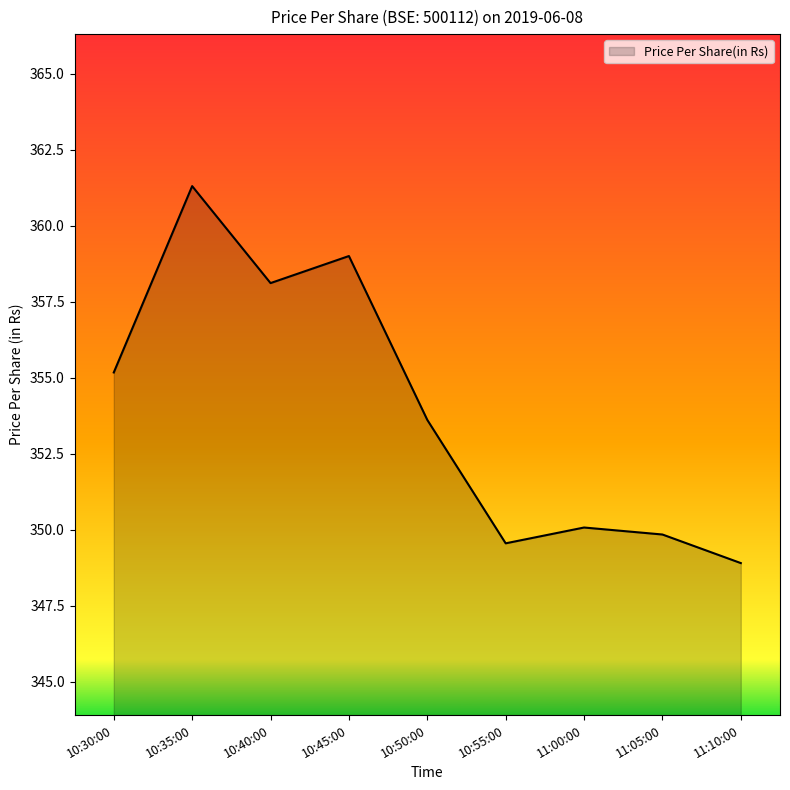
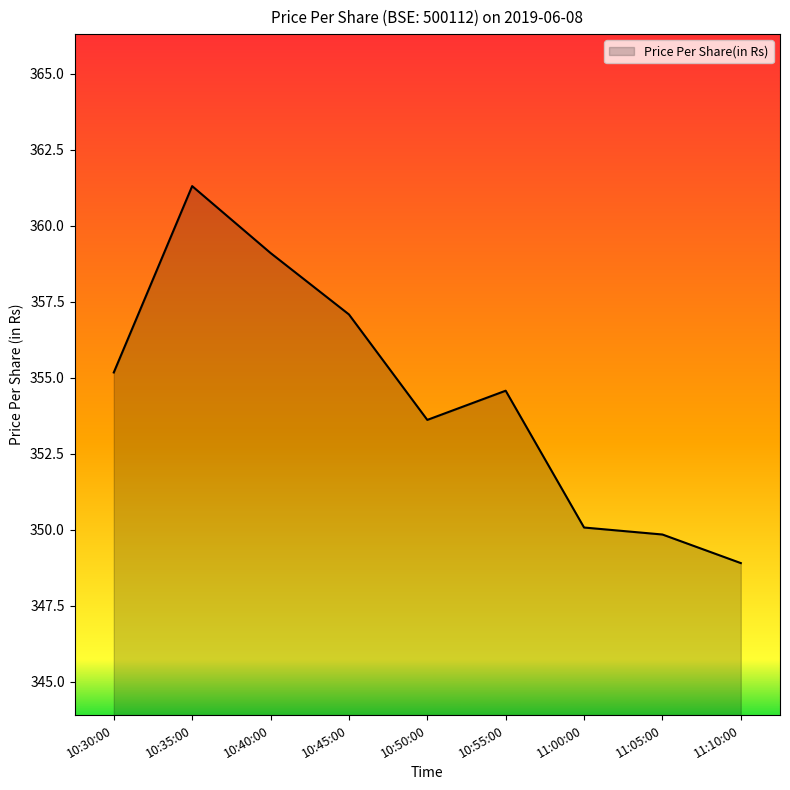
10:40:00: 358.1 -> 359.1
10:45:00: 359.0 -> 357.1
10:55:00: 349.6 -> 354.6
